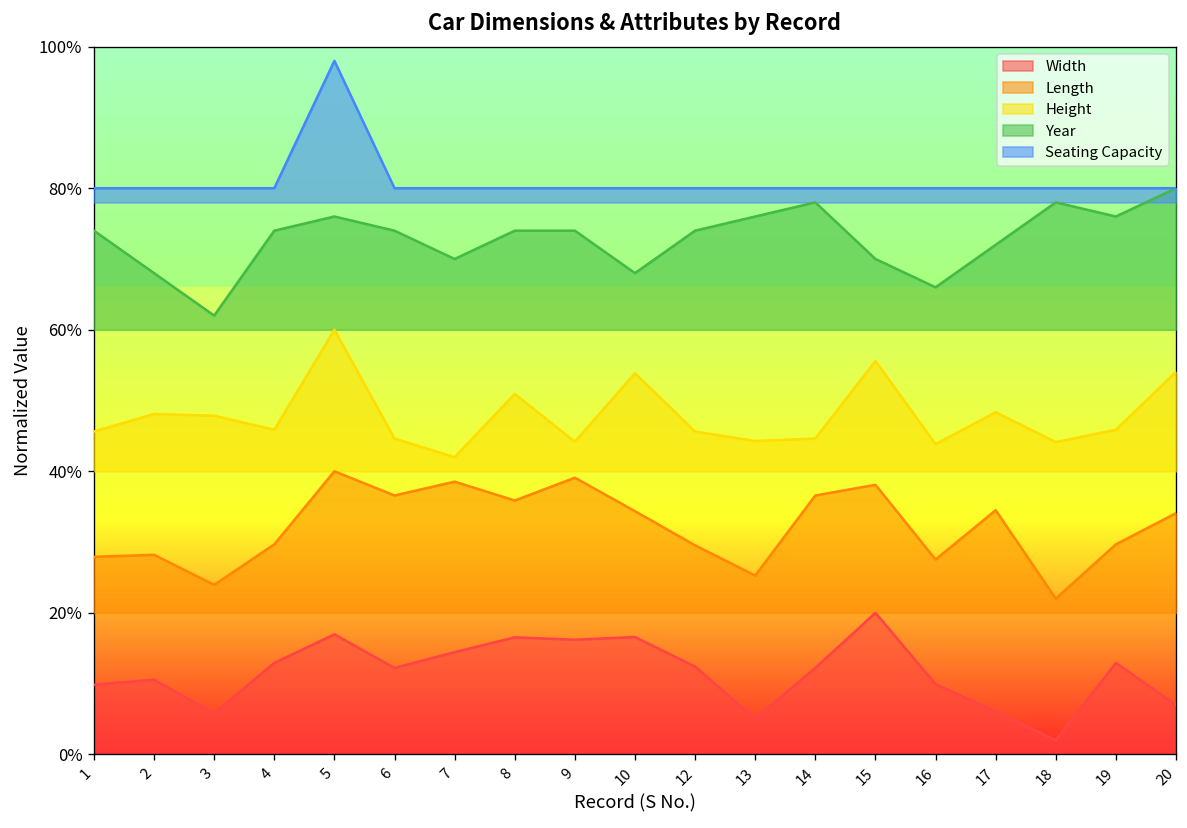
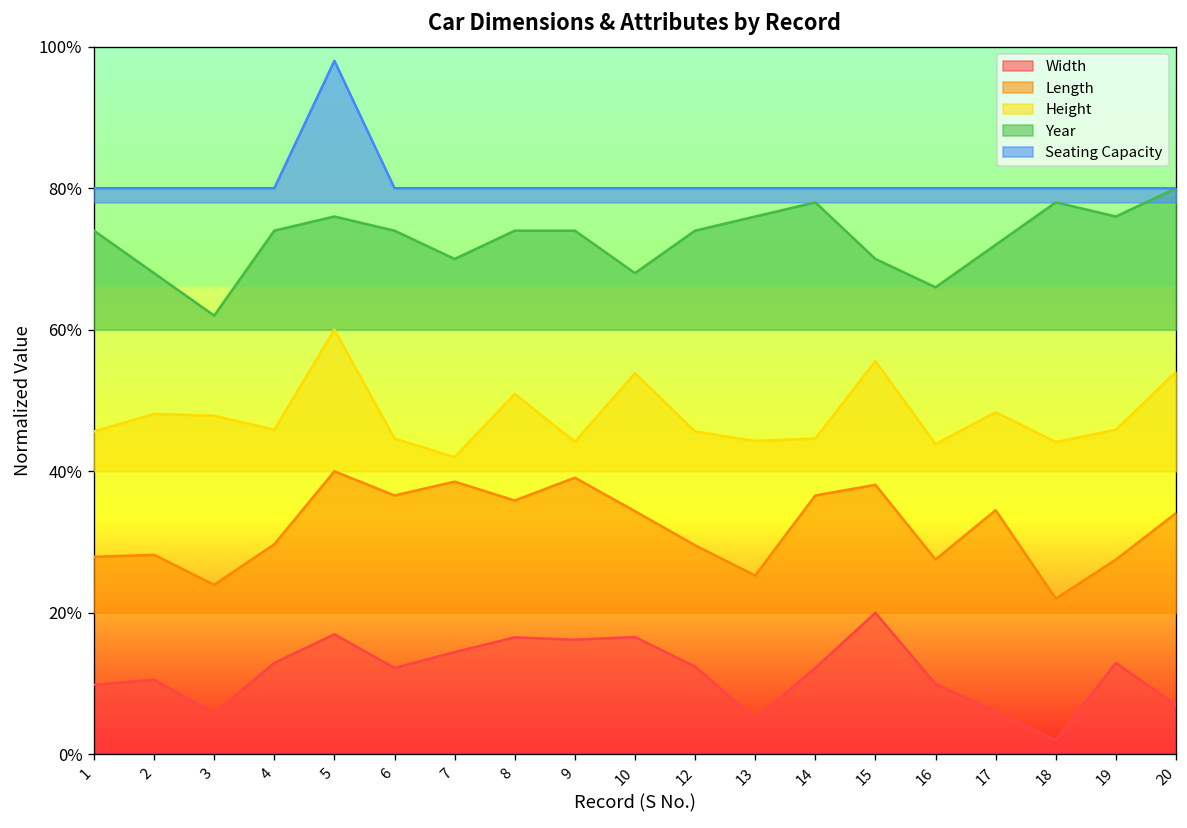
Length, 19: 30% -> 28%
